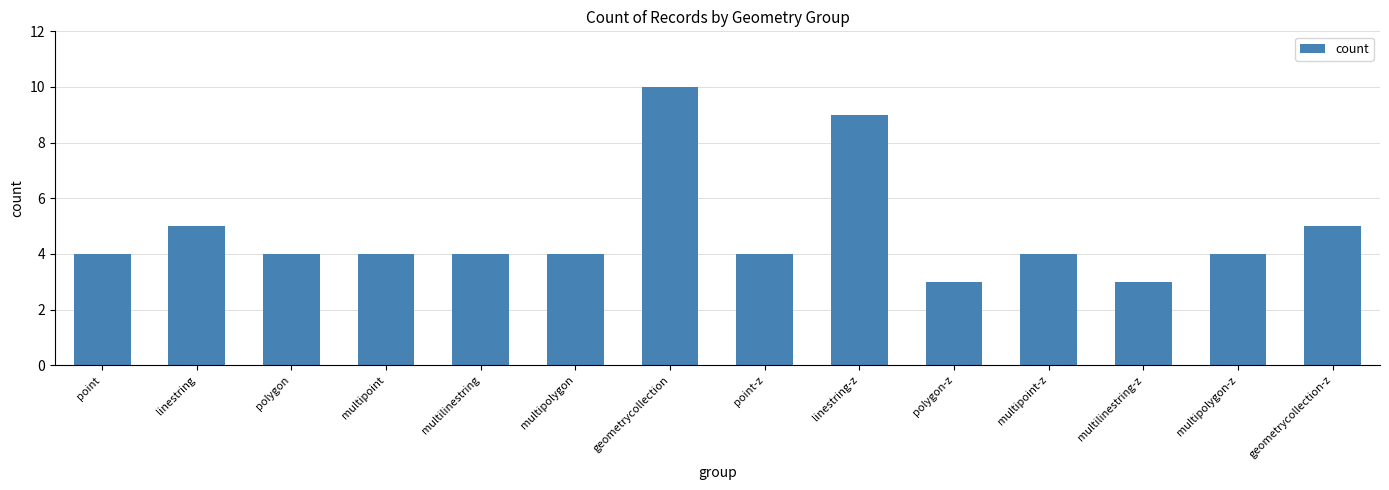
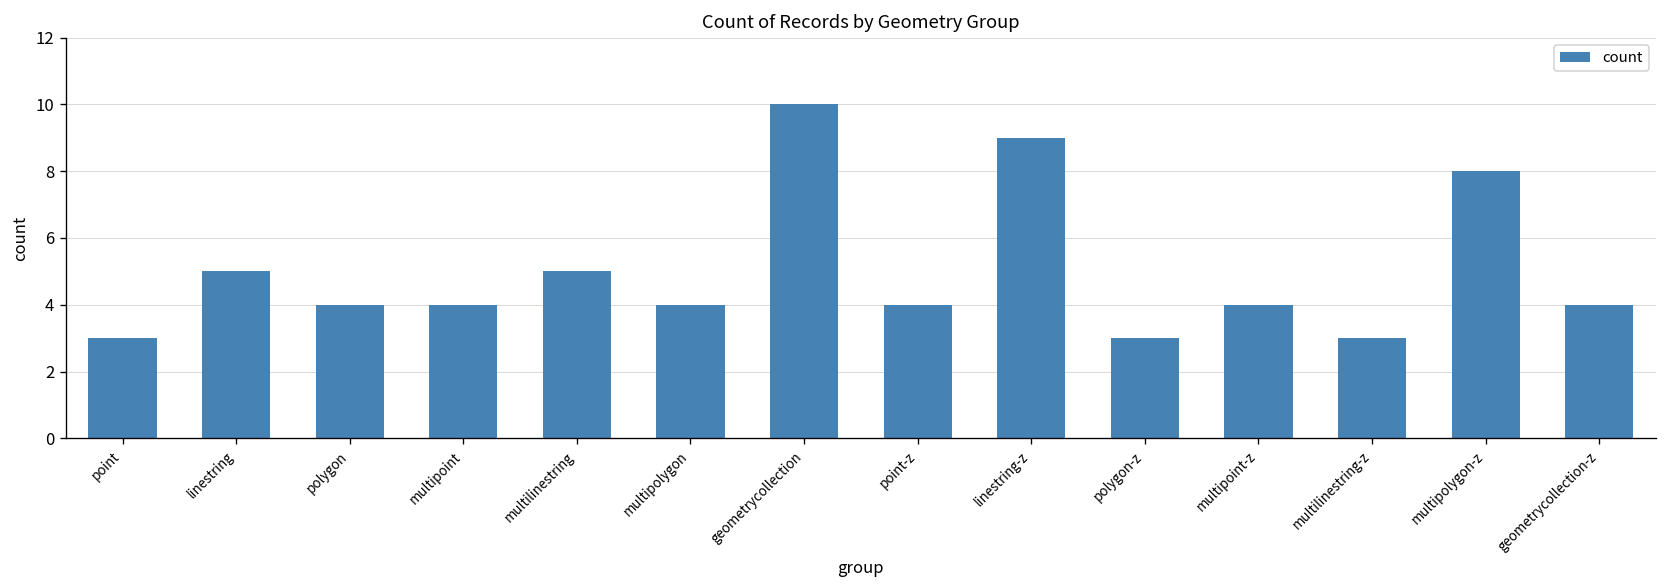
point: 4 -> 3
multilinestring: 4 -> 5
multipolygon-z: 4 -> 8
geometrycollection-z: 5 -> 4
